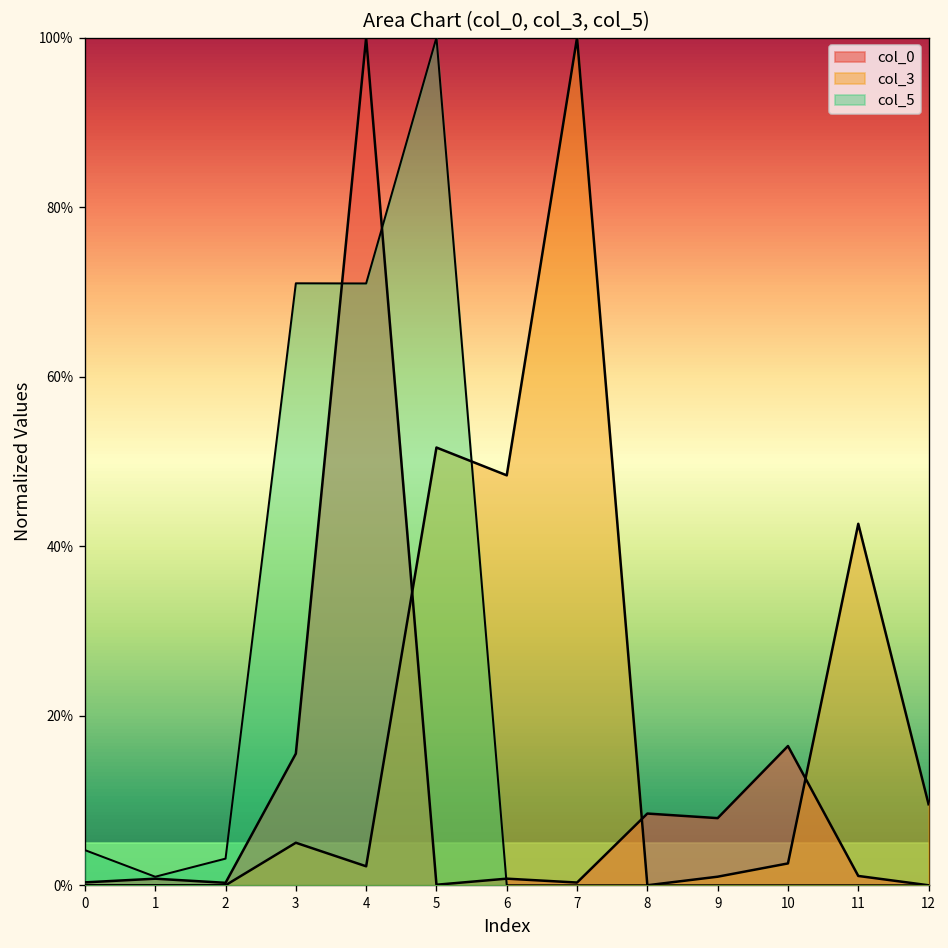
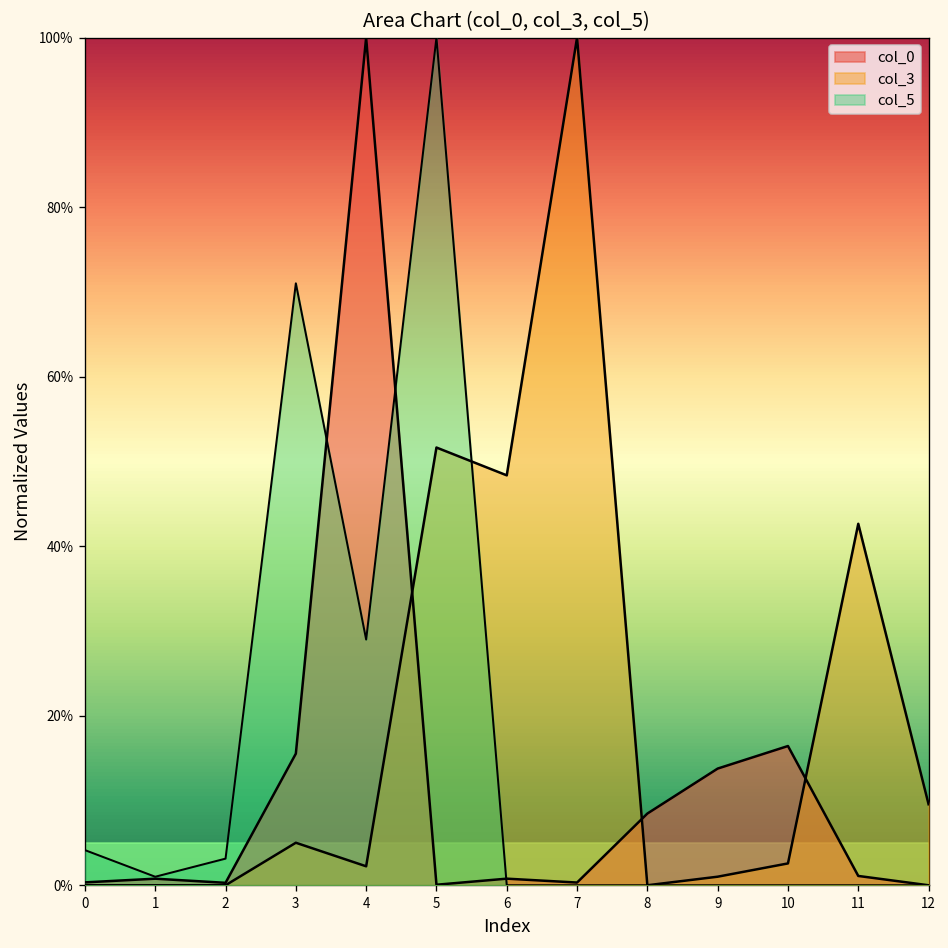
col_5, 4: 71% -> 29%
col_0, 9: 8% -> 14%
